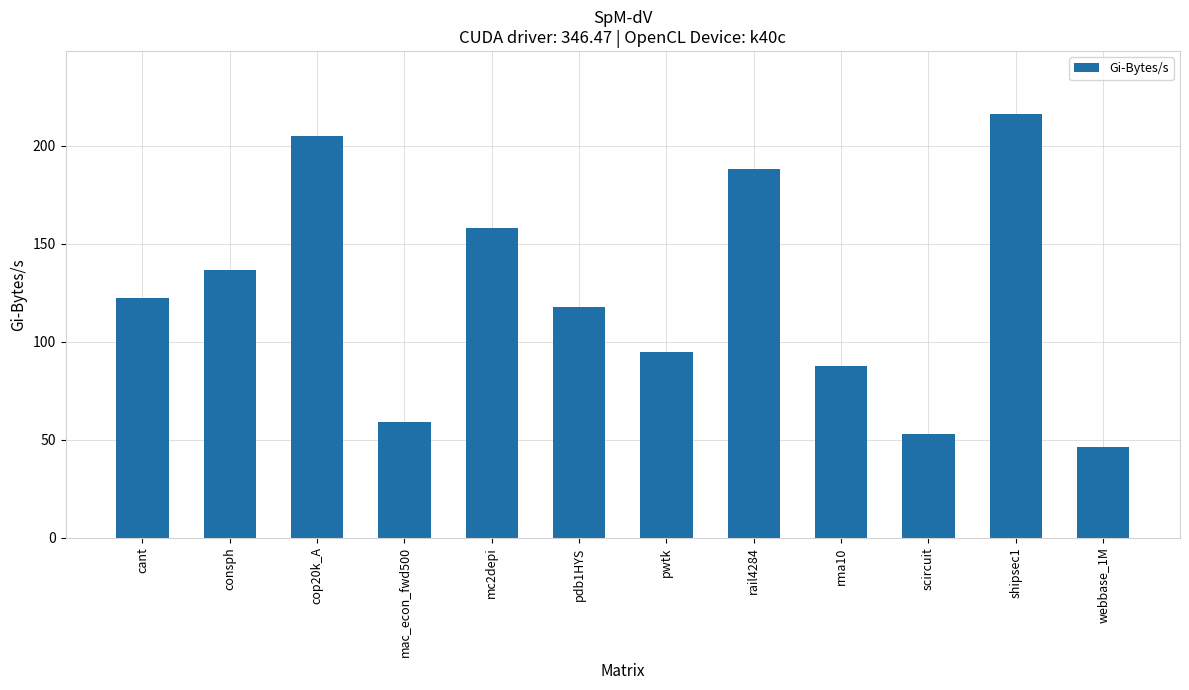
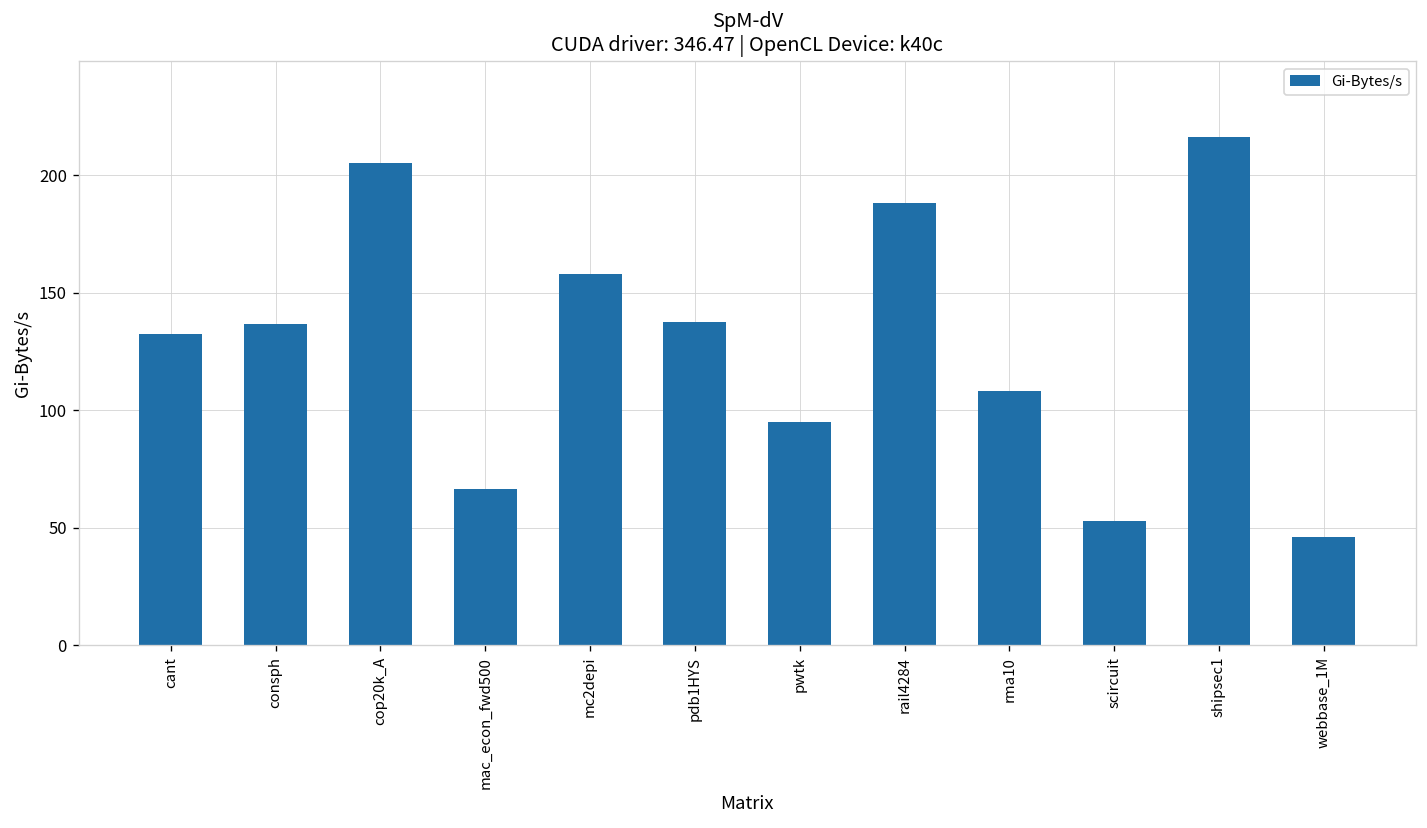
cant: 122 -> 132
mac_econ_fwd500: 59 -> 66
pdb1HYS: 118 -> 138
rma10: 88 -> 108
